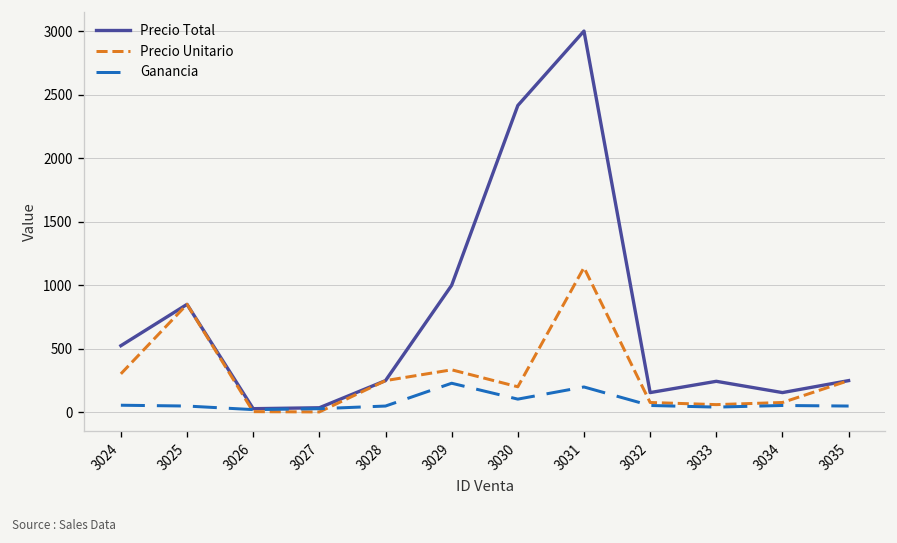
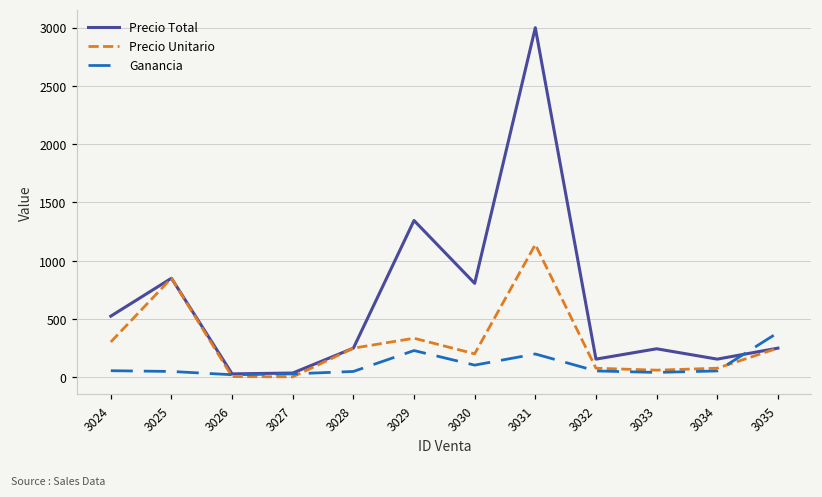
Precio Total, 3029: 1000 -> 1350
Precio Total, 3030: 2410 -> 810
Ganancia, 3035: 50 -> 380
